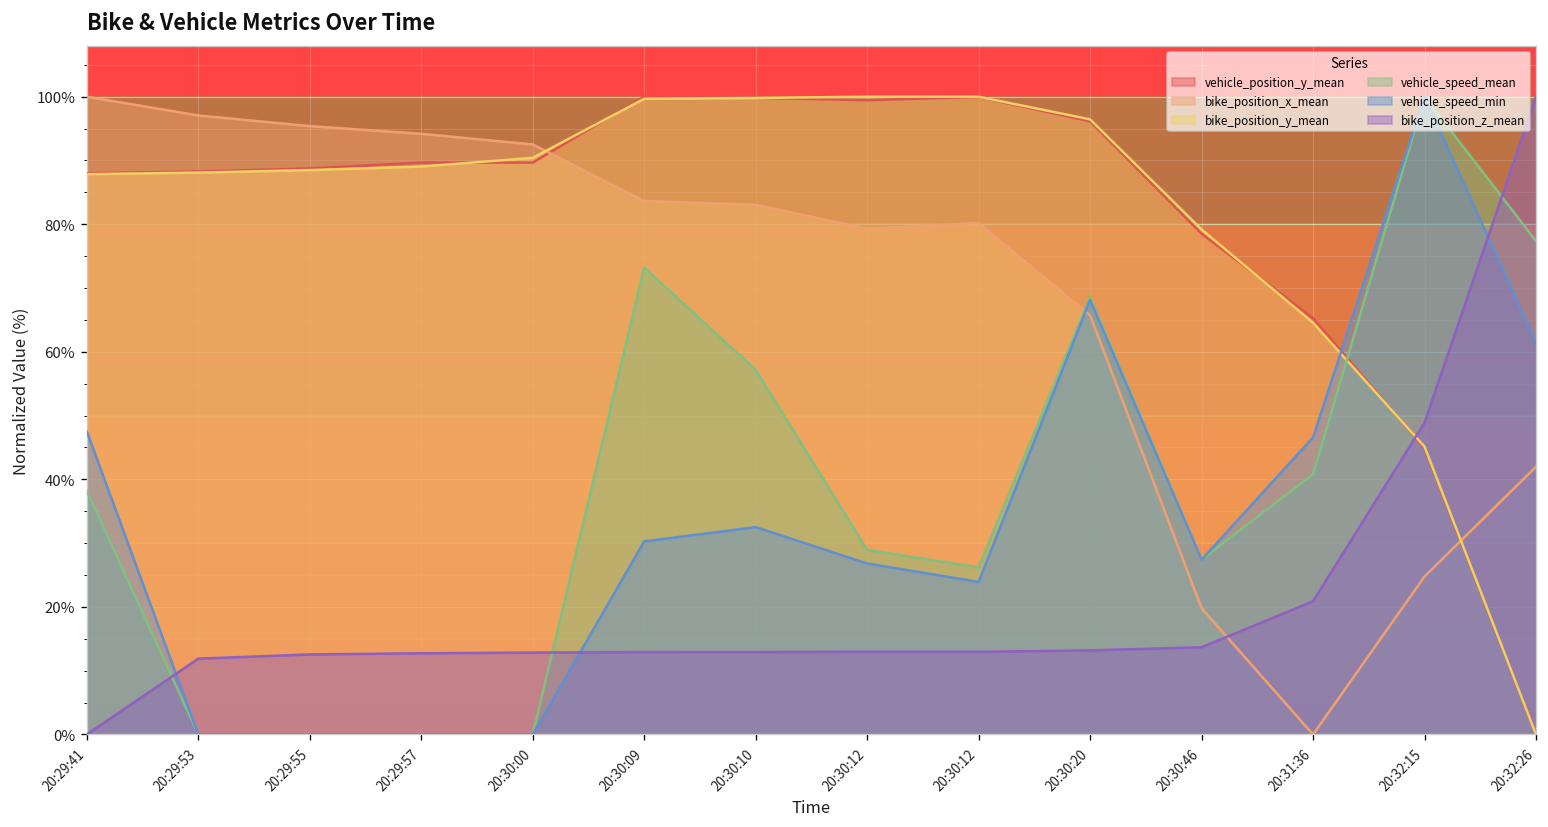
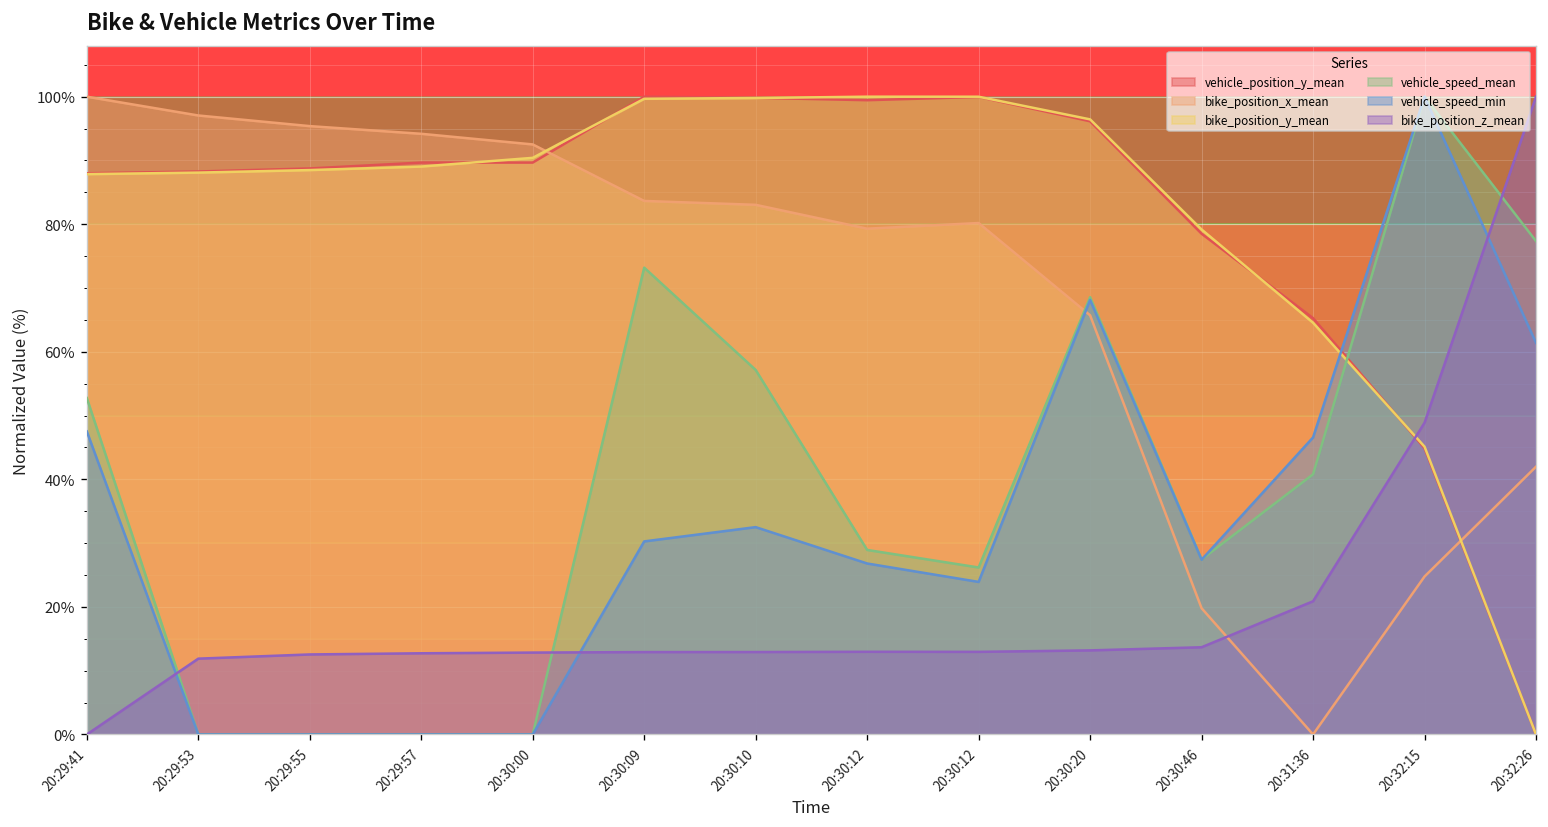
vehicle_speed_mean, 20:29:41: 38% -> 53%
